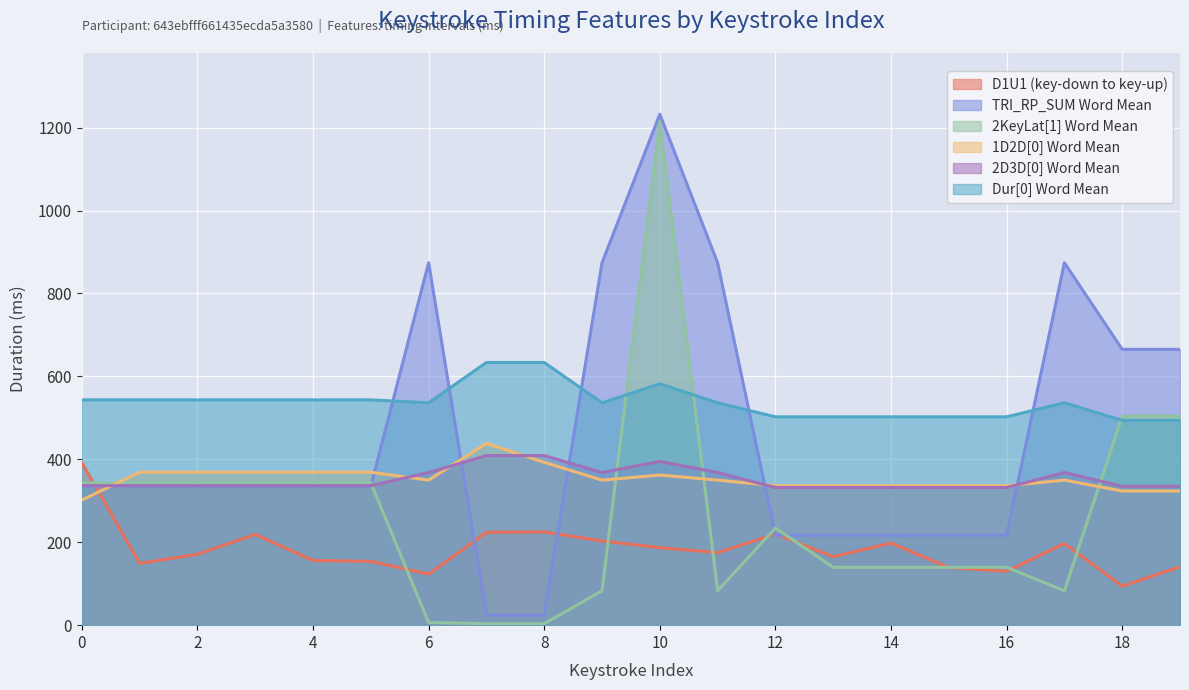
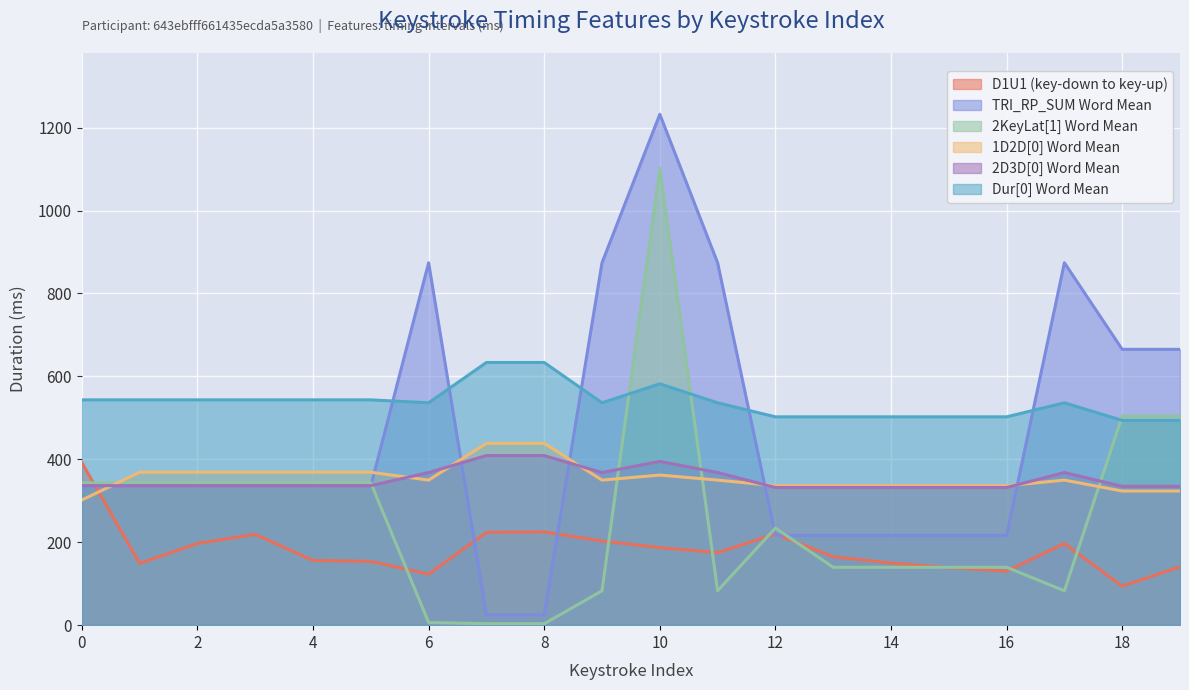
D1U1 (key-down to key-up), 2: 170 -> 200
1D2D[0] Word Mean, 8: 390 -> 440
2KeyLat[1] Word Mean, 10: 1210 -> 1100
D1U1 (key-down to key-up), 14: 200 -> 150
